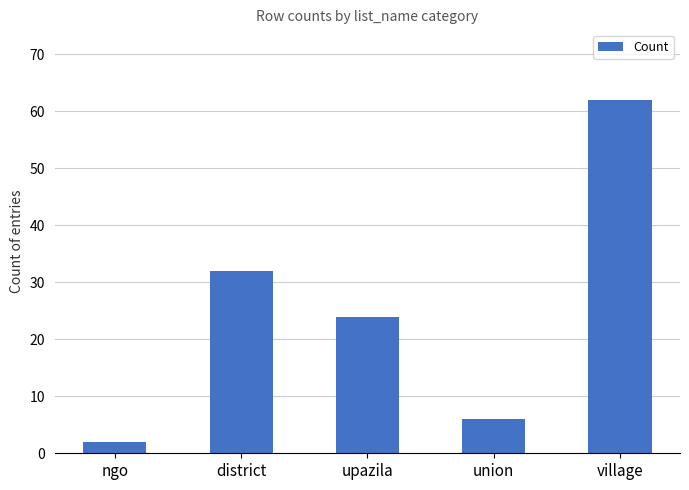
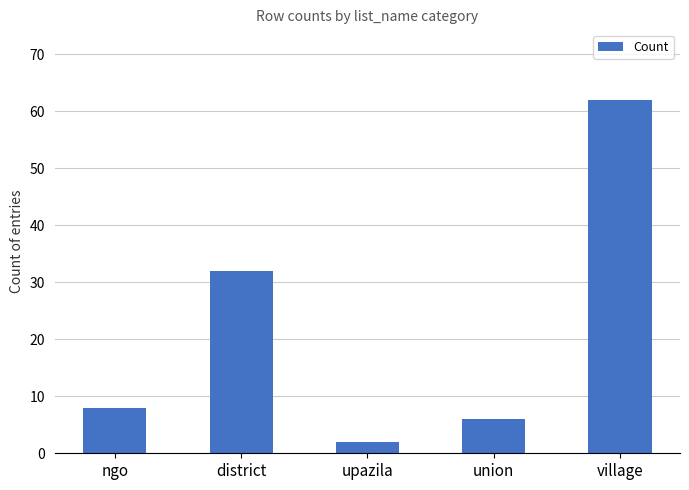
ngo: 2 -> 8
upazila: 24 -> 2
